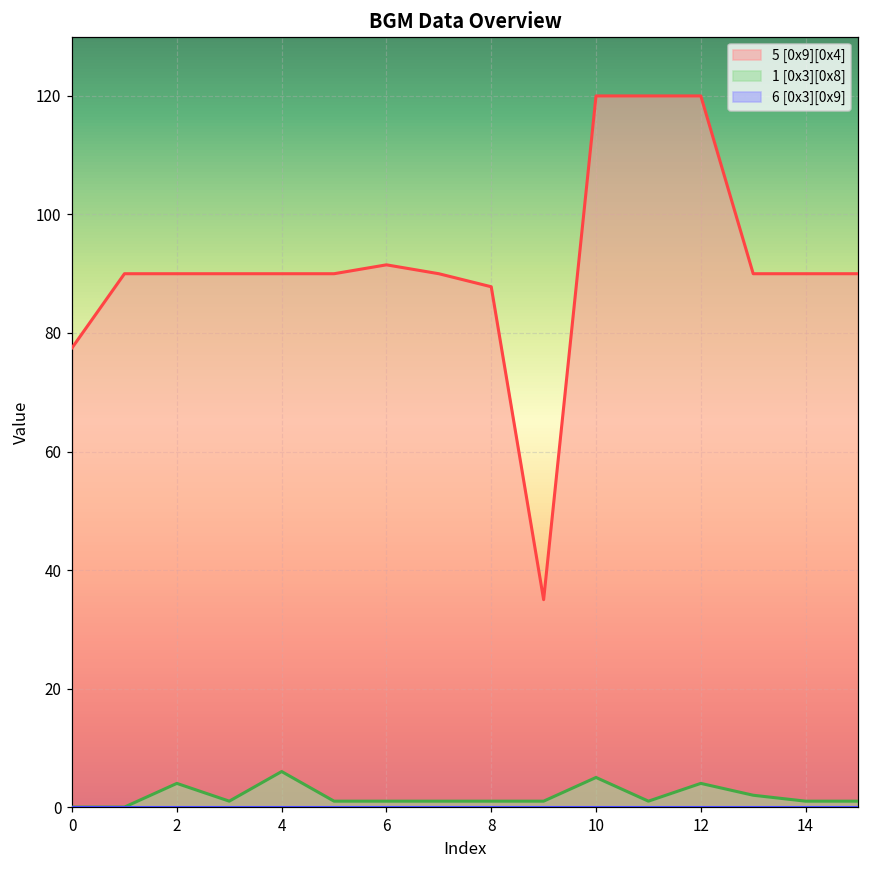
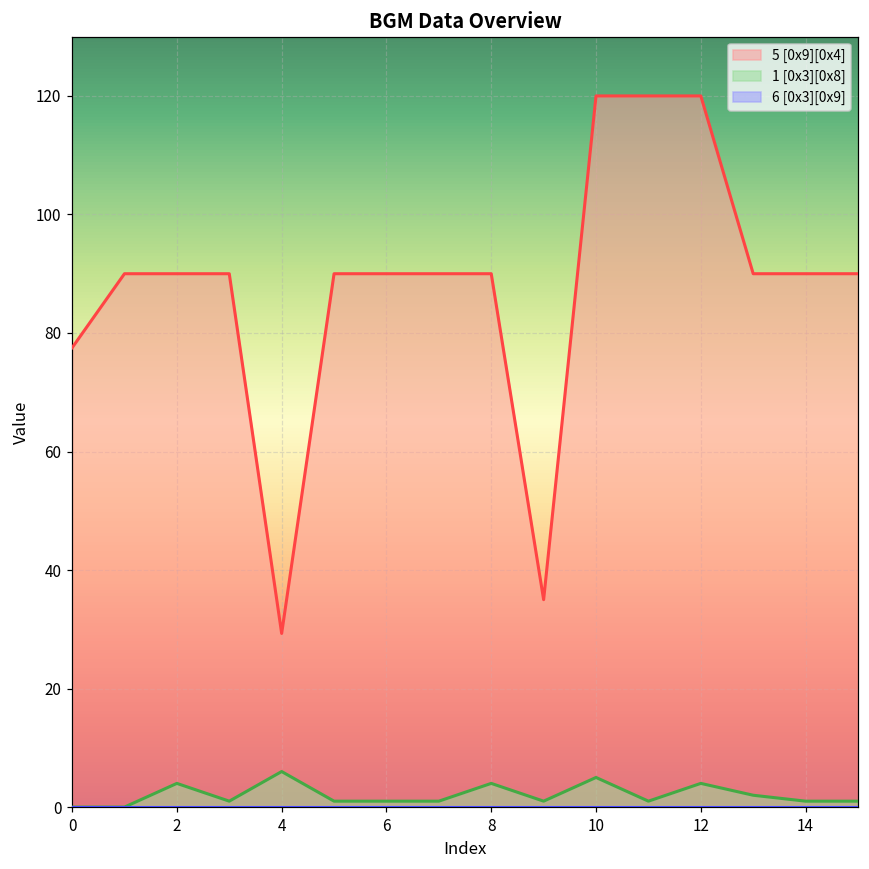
5 [0x9][0x4], 4: 90 -> 29
5 [0x9][0x4], 6: 92 -> 90
5 [0x9][0x4], 8: 88 -> 90
1 [0x3][0x8], 8: 1 -> 4
